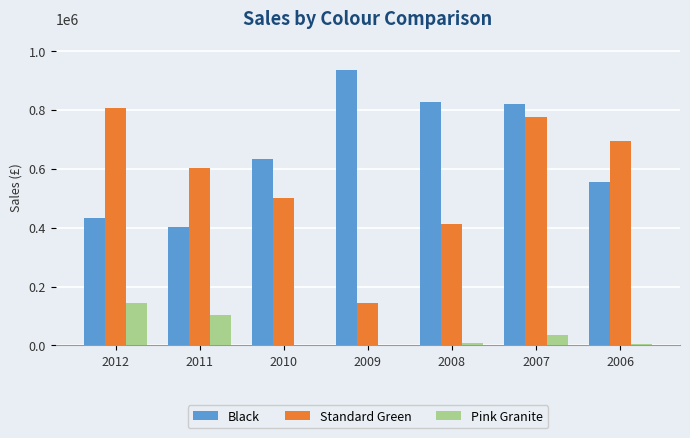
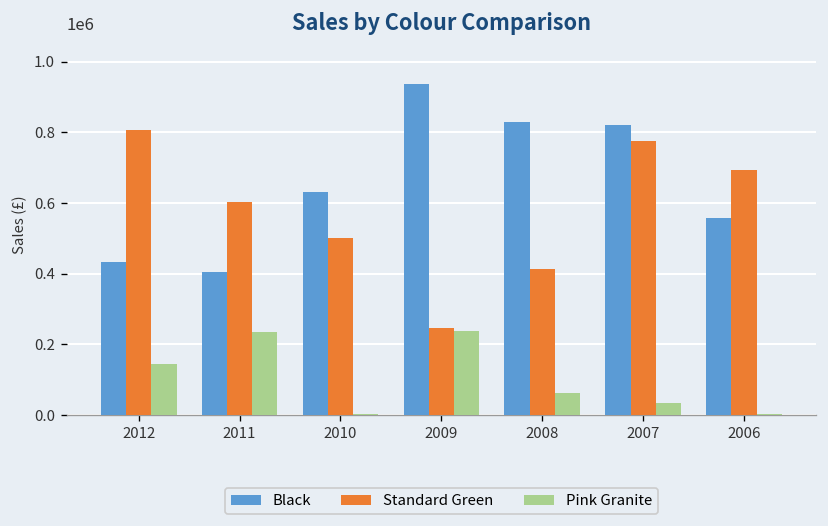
Pink Granite, 2011: 100000 -> 230000
Standard Green, 2009: 140000 -> 250000
Pink Granite, 2009: 0 -> 240000
Pink Granite, 2008: 10000 -> 60000
